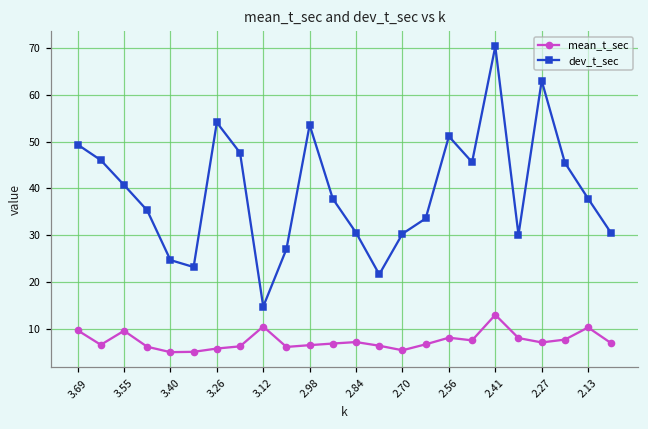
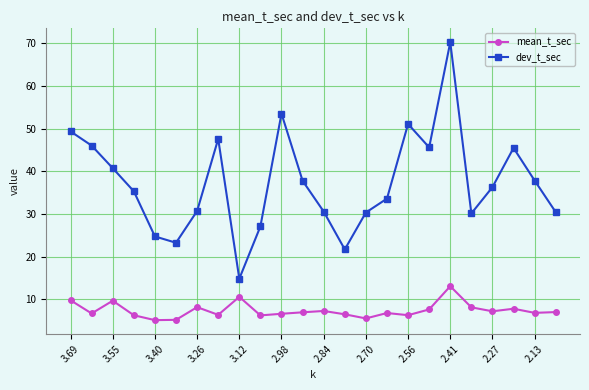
mean_t_sec, 3.26: 6 -> 8
dev_t_sec, 3.26: 54 -> 31
mean_t_sec, 2.56: 8 -> 6
dev_t_sec, 2.27: 63 -> 36
mean_t_sec, 2.13: 10 -> 7
